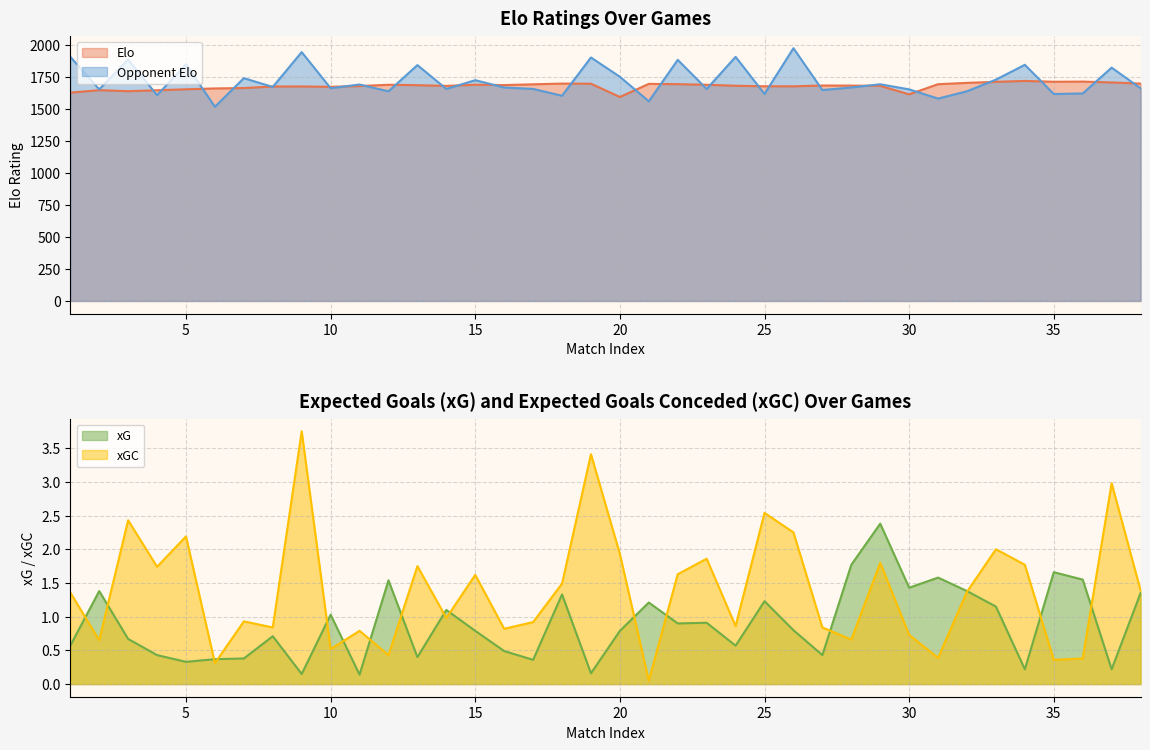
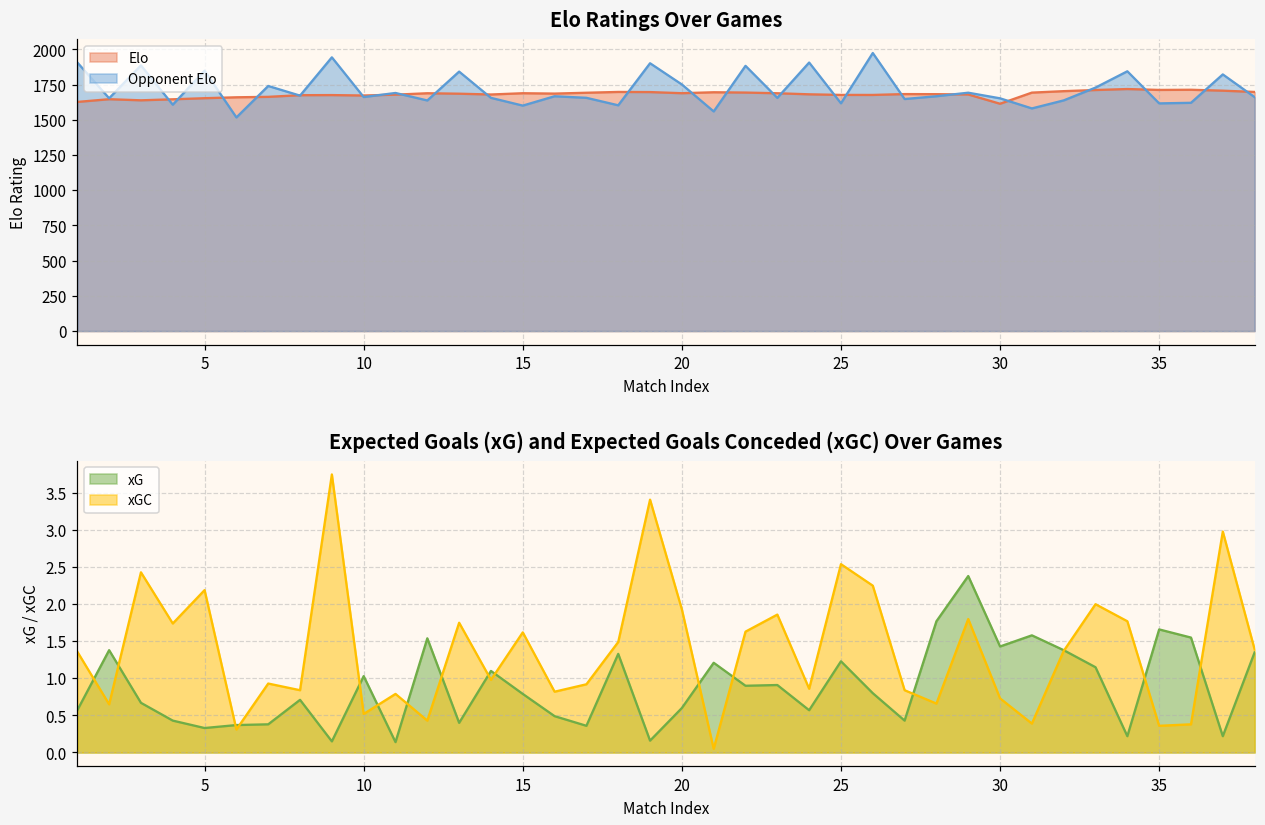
Elo Ratings Over Games, Opponent Elo, 15: 1720 -> 1600
Elo Ratings Over Games, Elo, 20: 1590 -> 1690
Expected Goals (xG) and Expected Goals Conceded (xGC) Over Games, xG, 20: 0.8 -> 0.6
